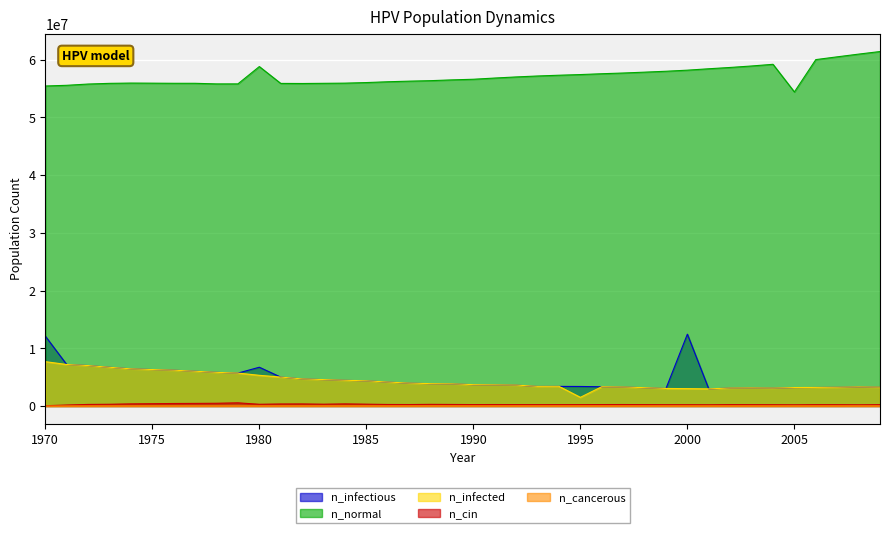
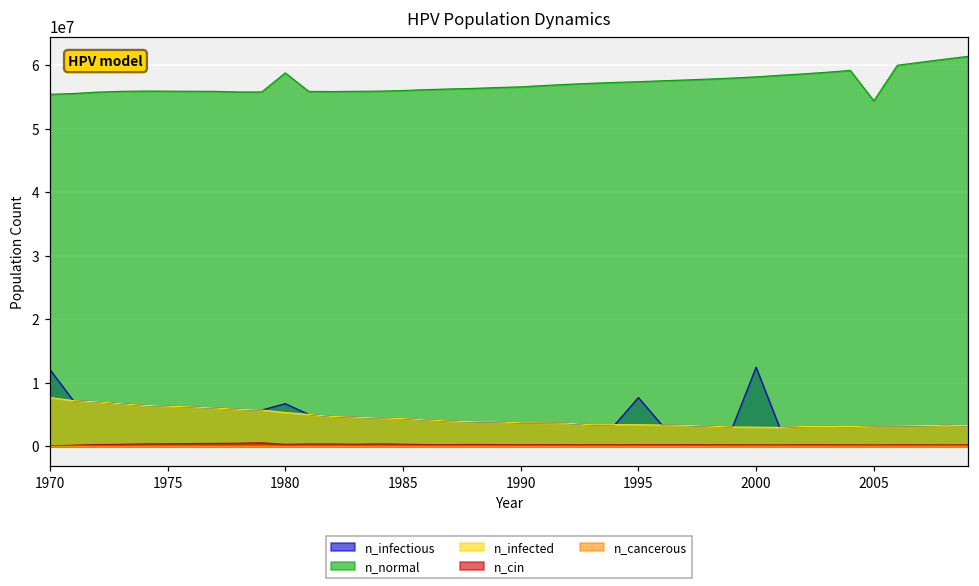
n_infectious, 1995: 3000000 -> 8000000
n_infected, 1995: 1000000 -> 3000000
